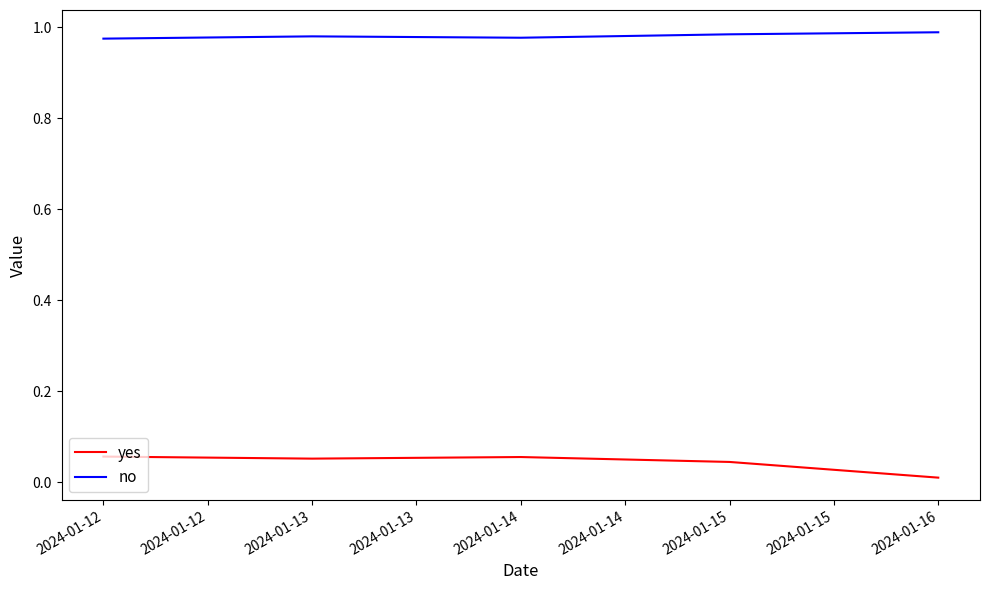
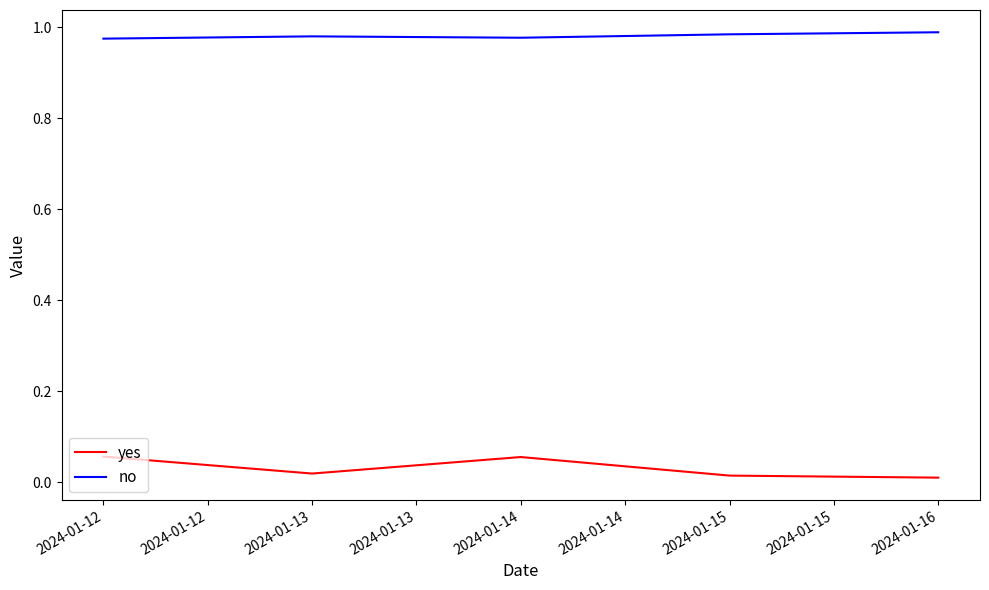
yes, 2024-01-13: 0.05 -> 0.02
yes, 2024-01-15: 0.05 -> 0.02
